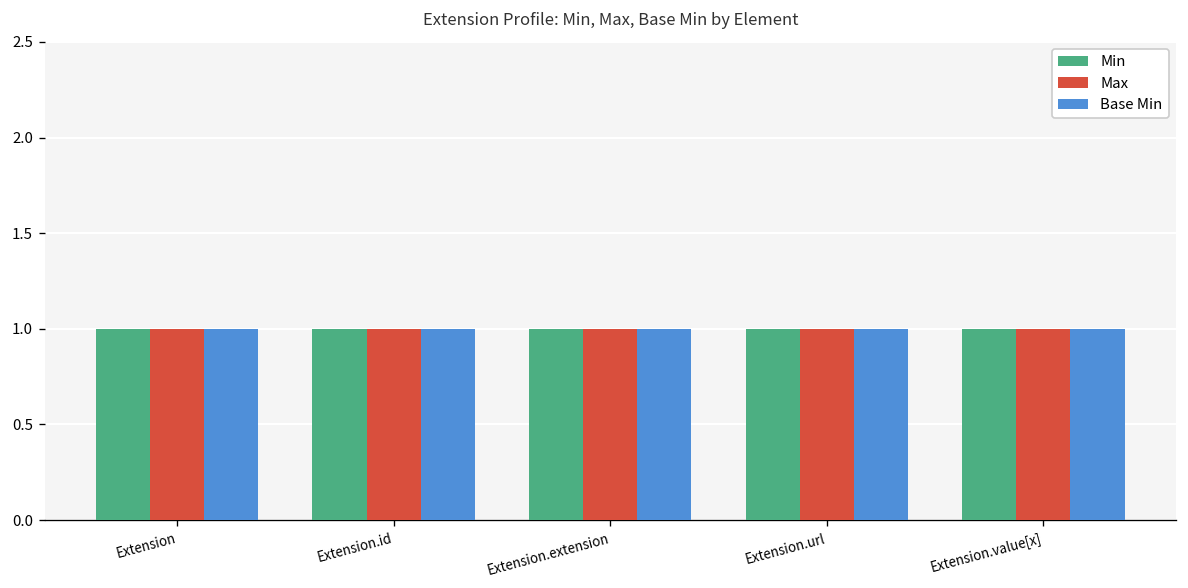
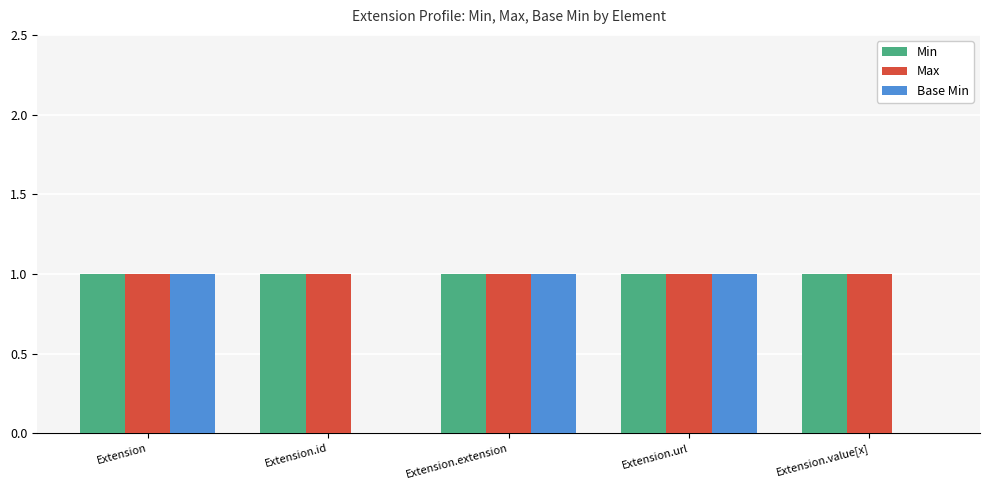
Base Min, Extension.id: 1 -> 0
Base Min, Extension.value[x]: 1 -> 0
